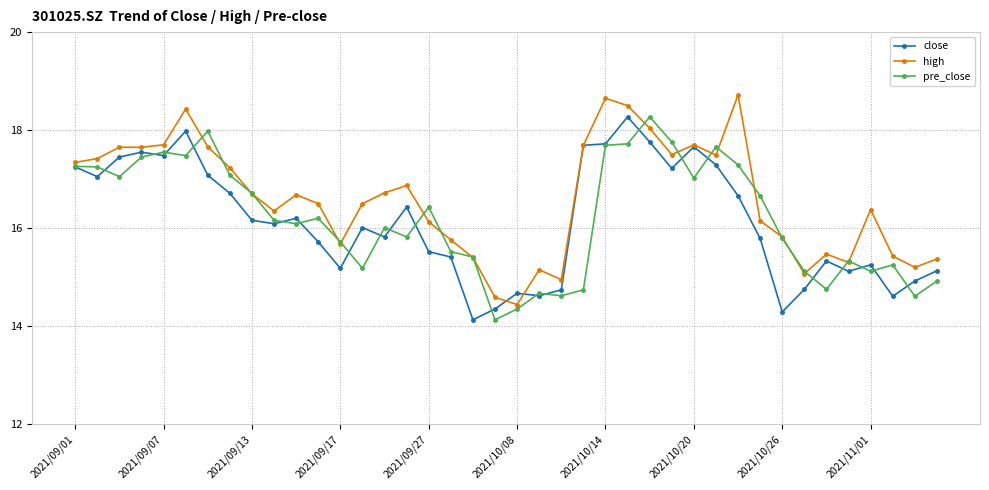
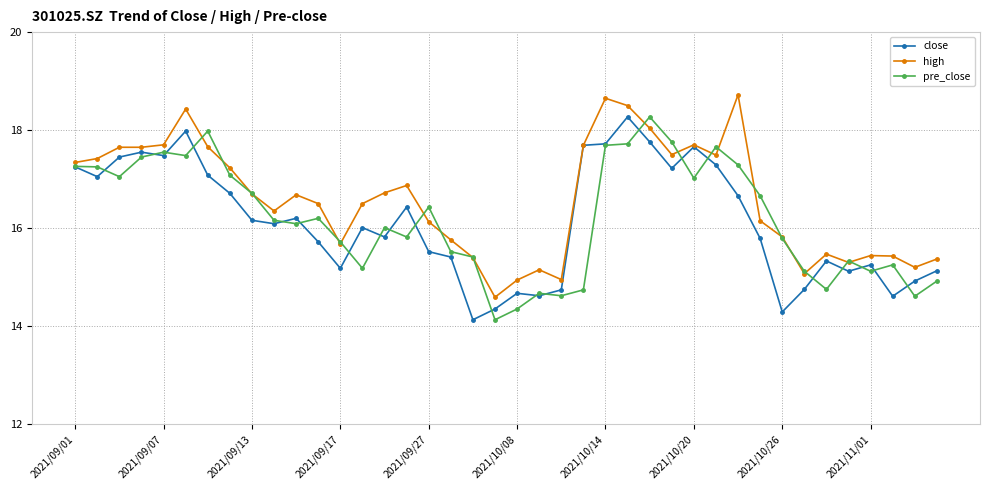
high, 2021/10/08: 14.4 -> 14.9
high, 2021/11/01: 16.4 -> 15.4
